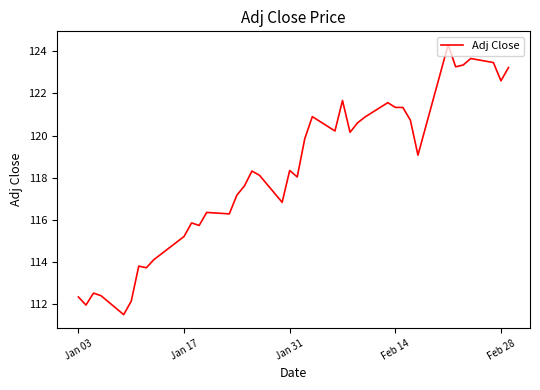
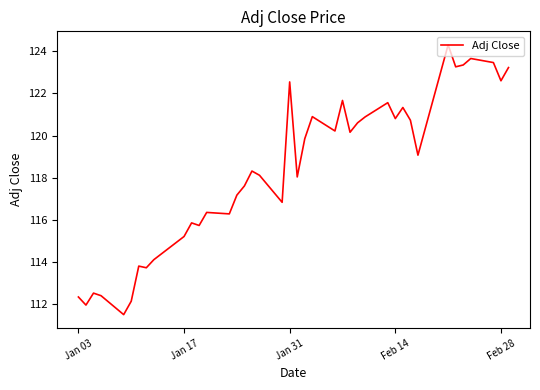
Jan 31: 118.3 -> 122.5
Feb 14: 121.3 -> 120.8
